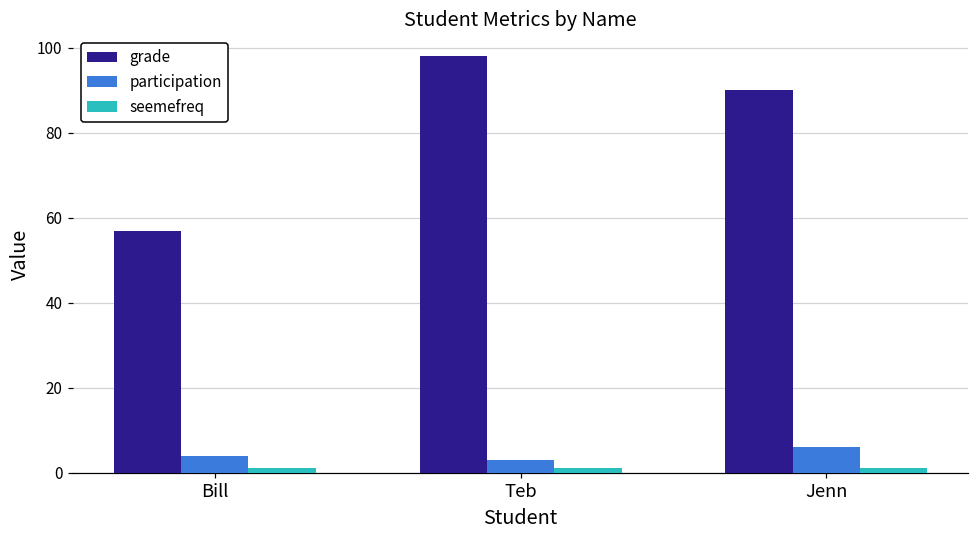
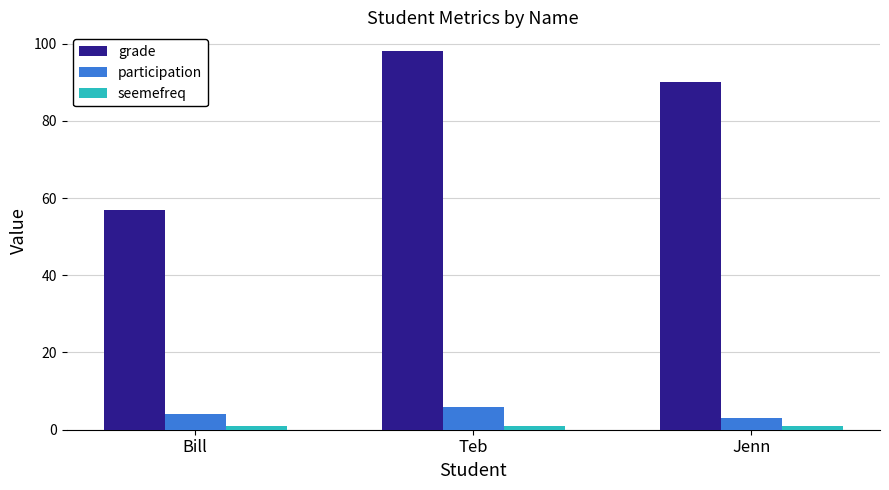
participation, Teb: 3 -> 6
participation, Jenn: 6 -> 3
